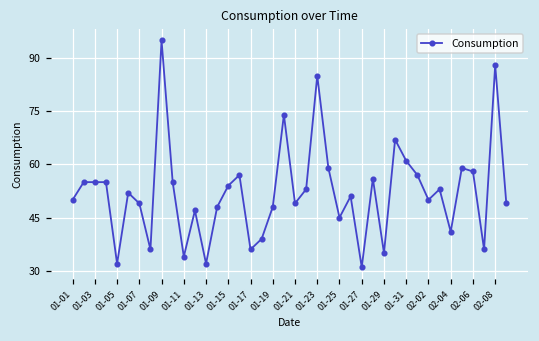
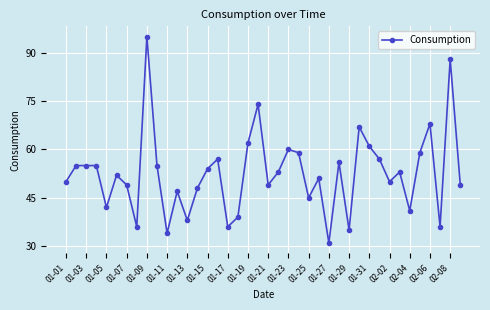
01-05: 32 -> 42
01-13: 32 -> 38
01-19: 48 -> 62
01-23: 85 -> 60
02-06: 58 -> 68
